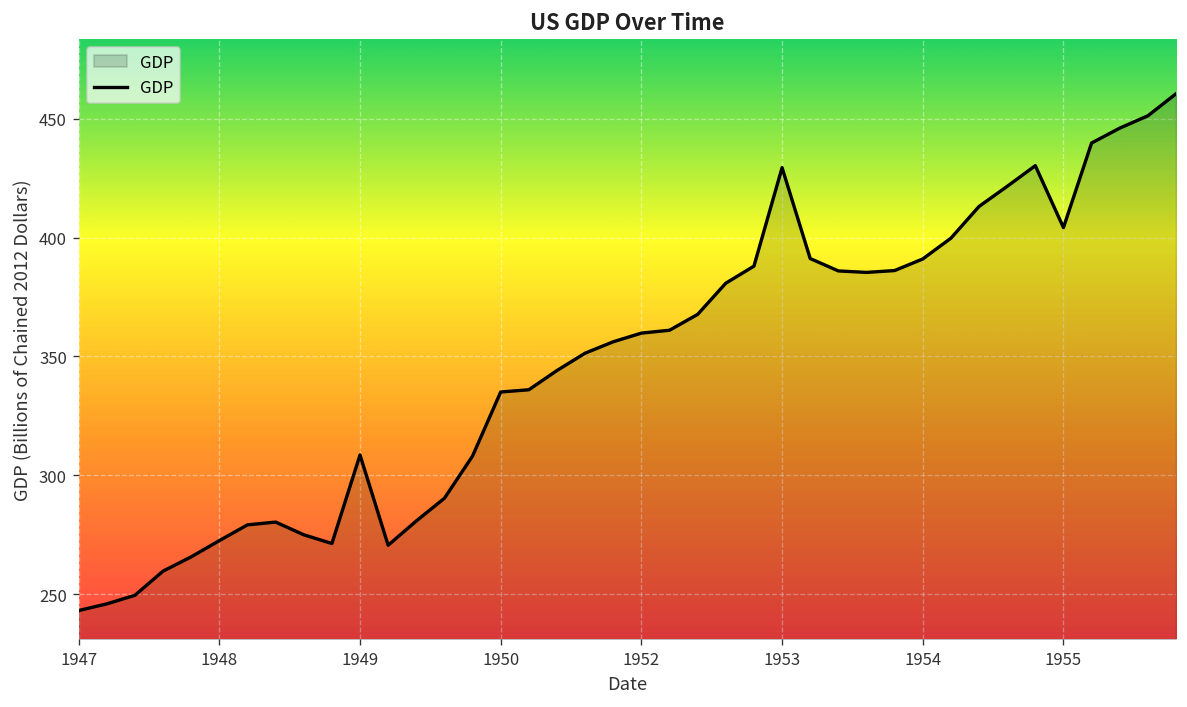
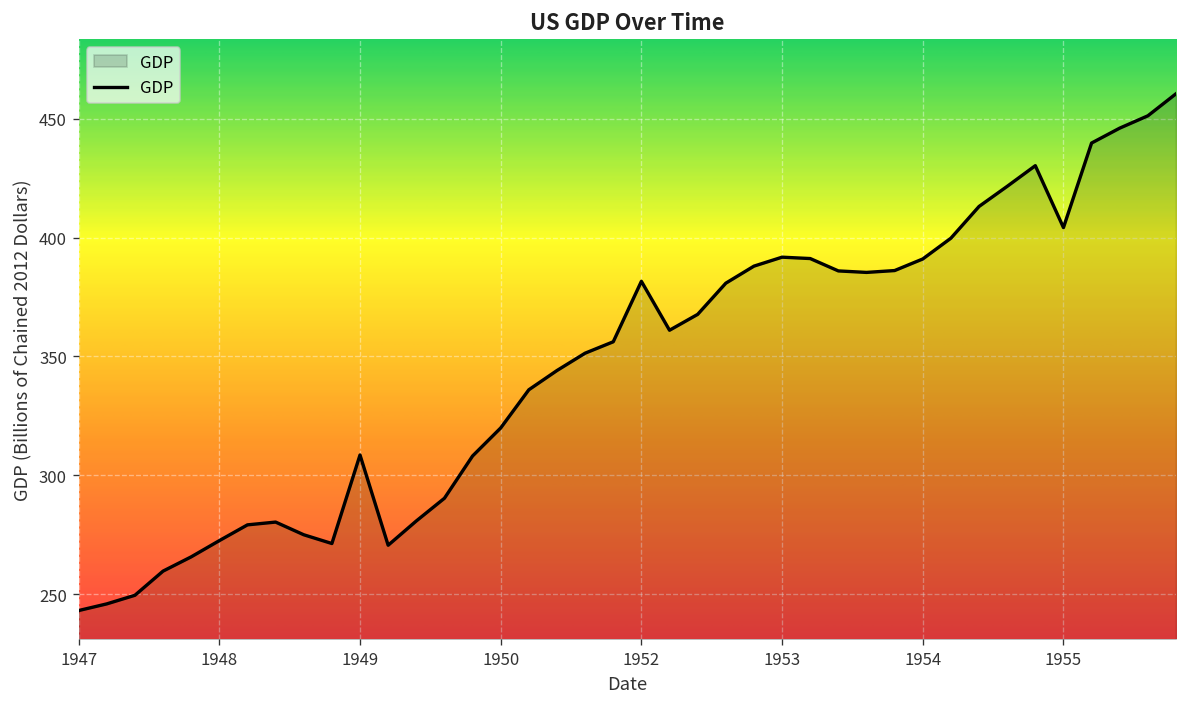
1950: 335 -> 320
1952: 360 -> 382
1953: 429 -> 392
